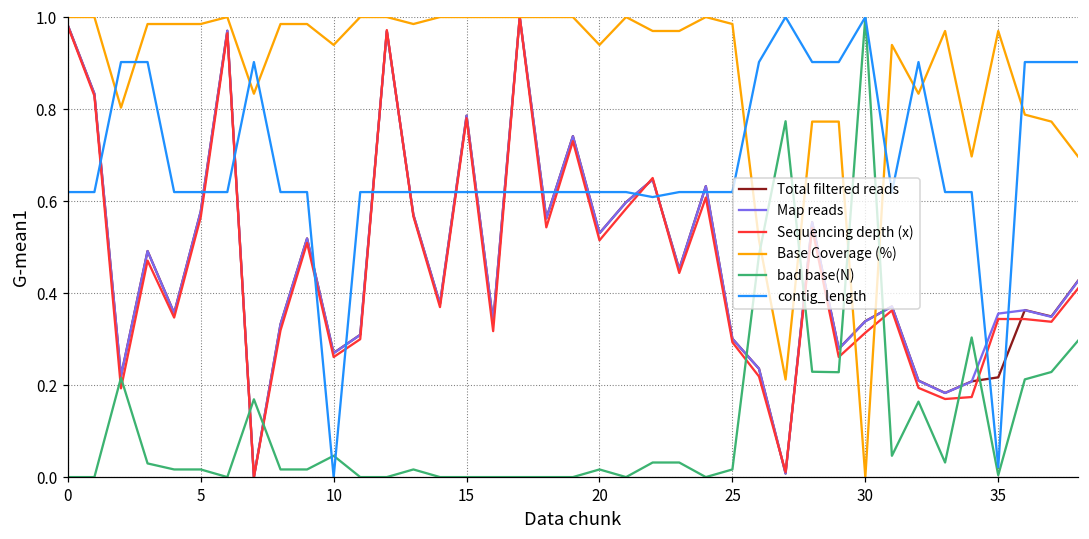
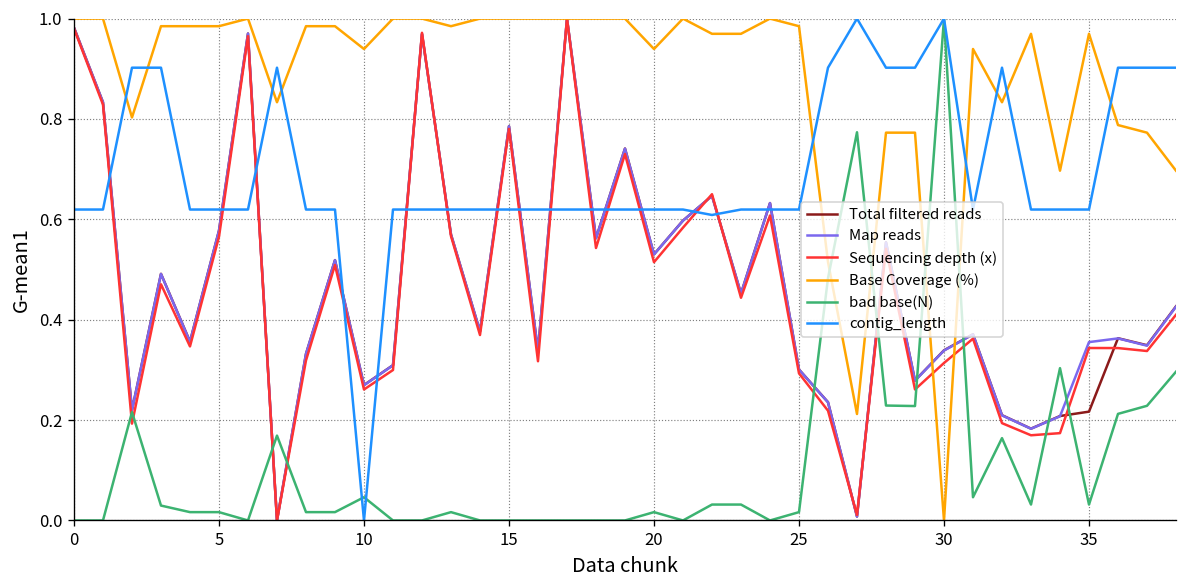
bad base(N), 35: 0.00 -> 0.03
contig_length, 35: 0.02 -> 0.62
